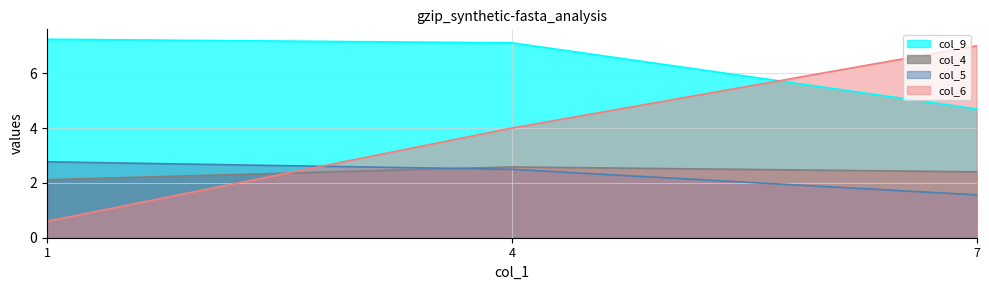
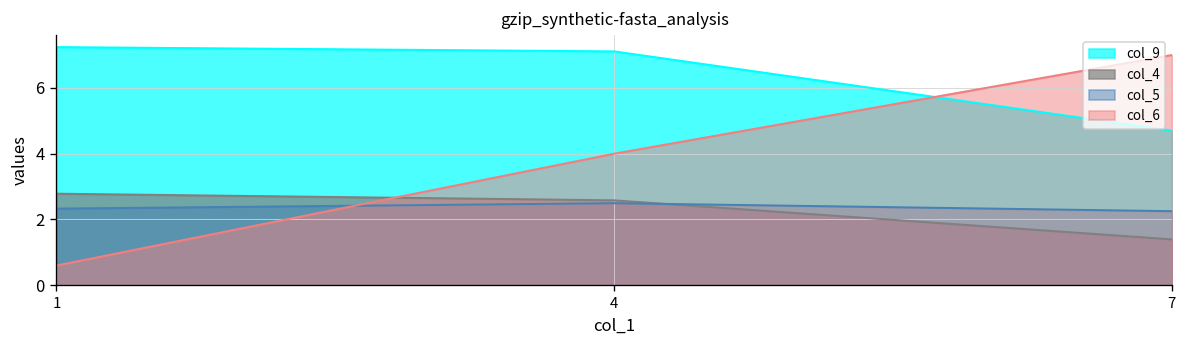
col_4, 1: 2.1 -> 2.8
col_5, 1: 2.8 -> 2.3
col_4, 7: 2.4 -> 1.4
col_5, 7: 1.6 -> 2.3
